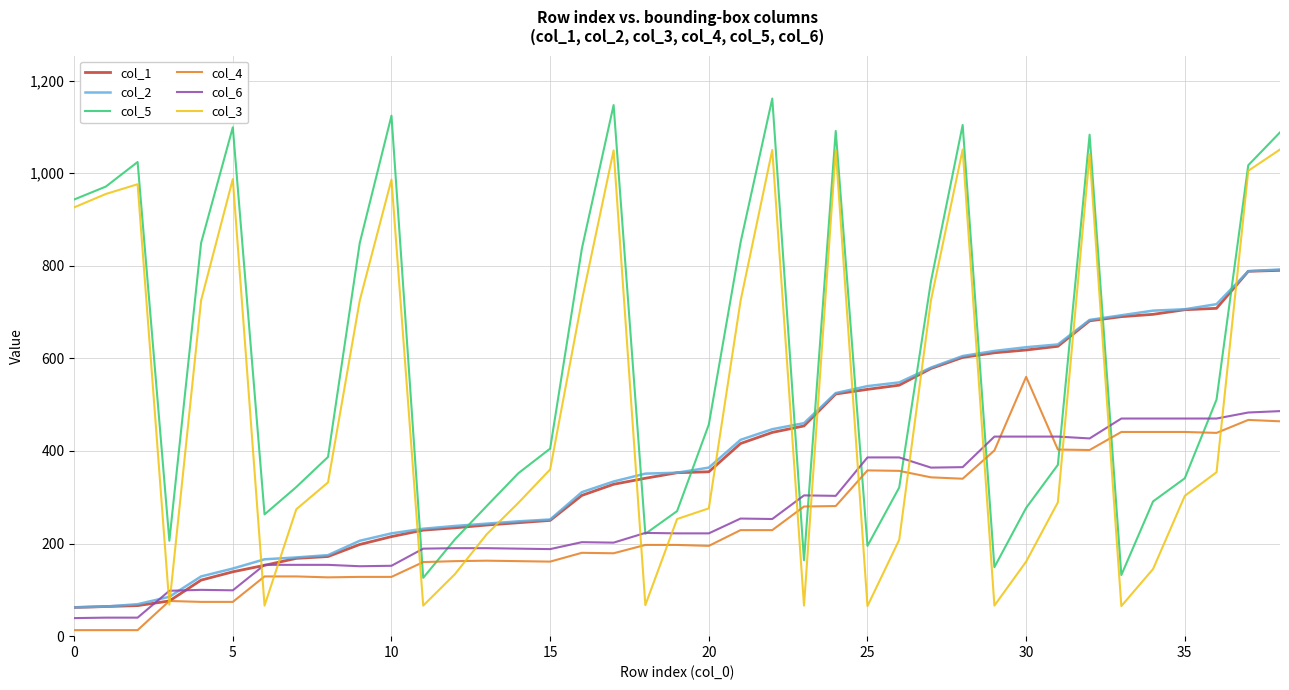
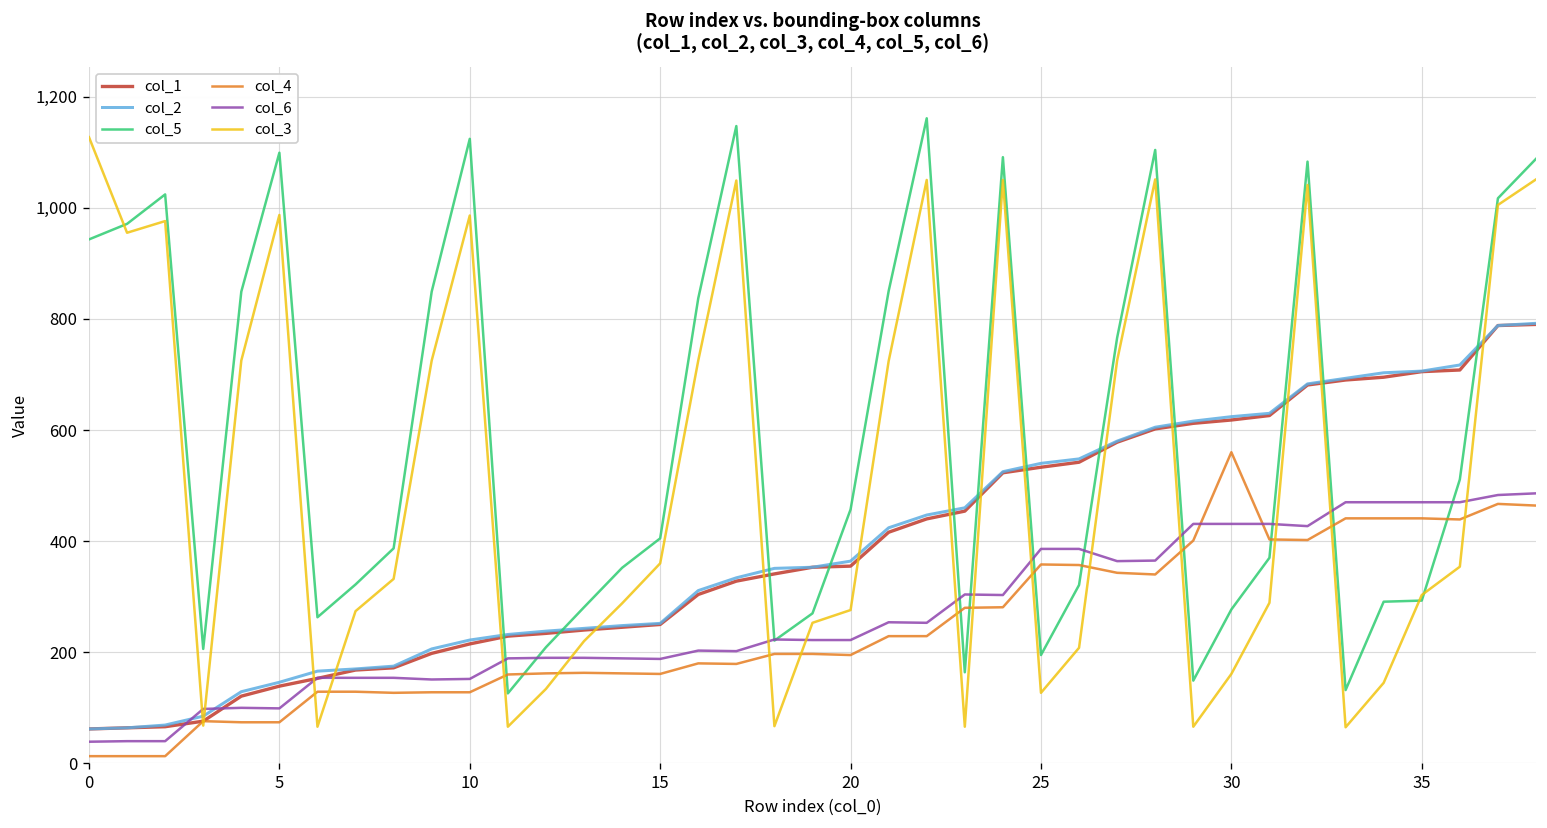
col_3, 0: 930 -> 1,130
col_3, 25: 70 -> 130
col_5, 35: 340 -> 290
